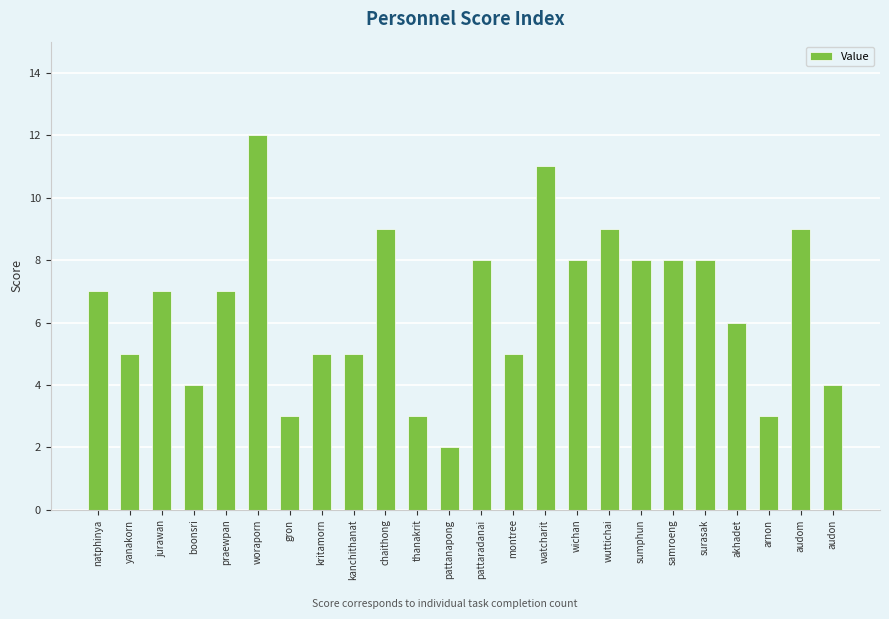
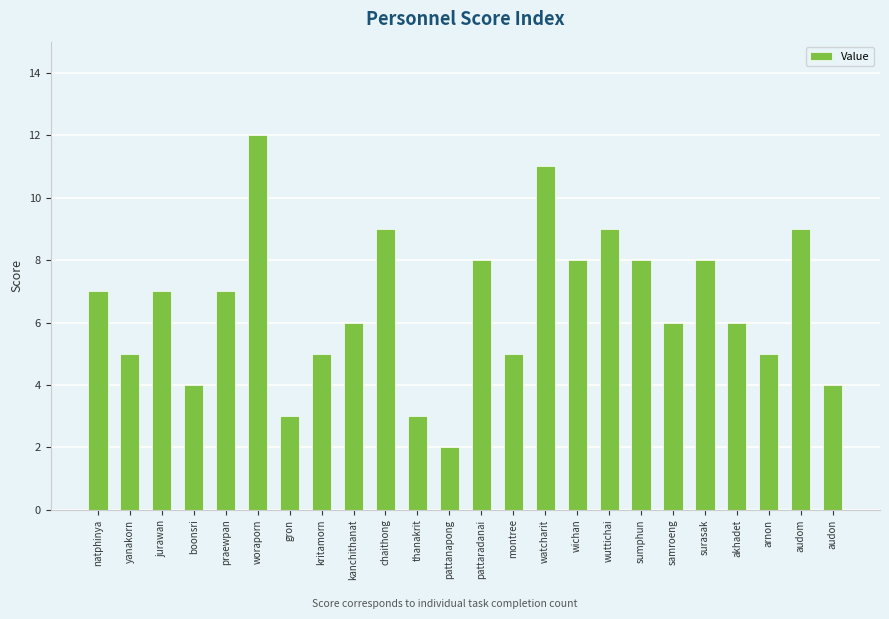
kanchithanat: 5 -> 6
samroeng: 8 -> 6
arnon: 3 -> 5
